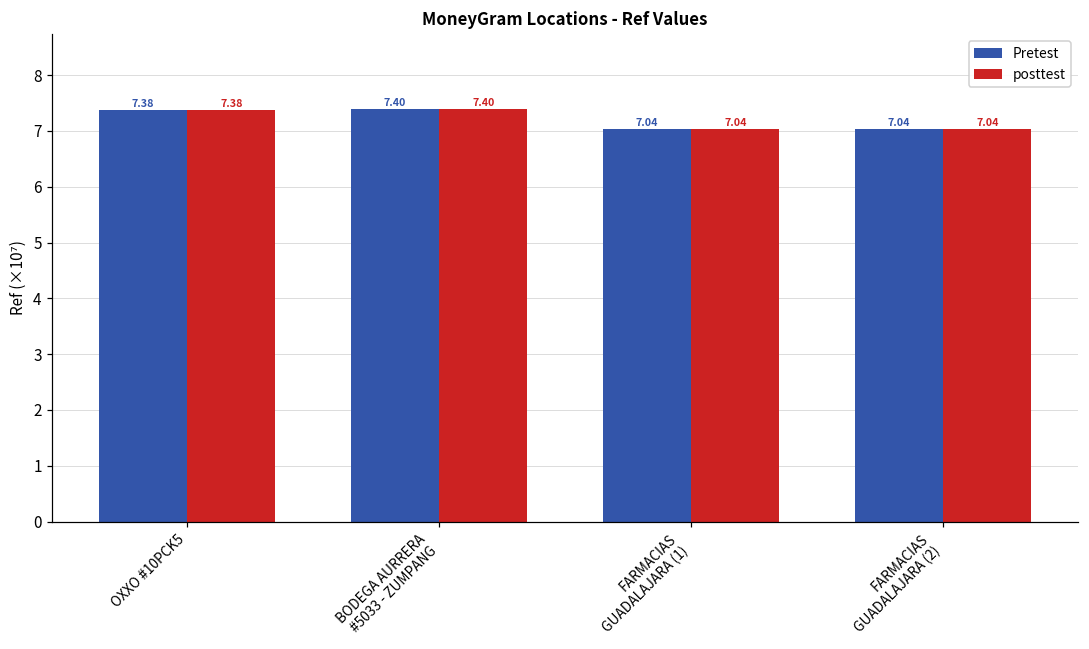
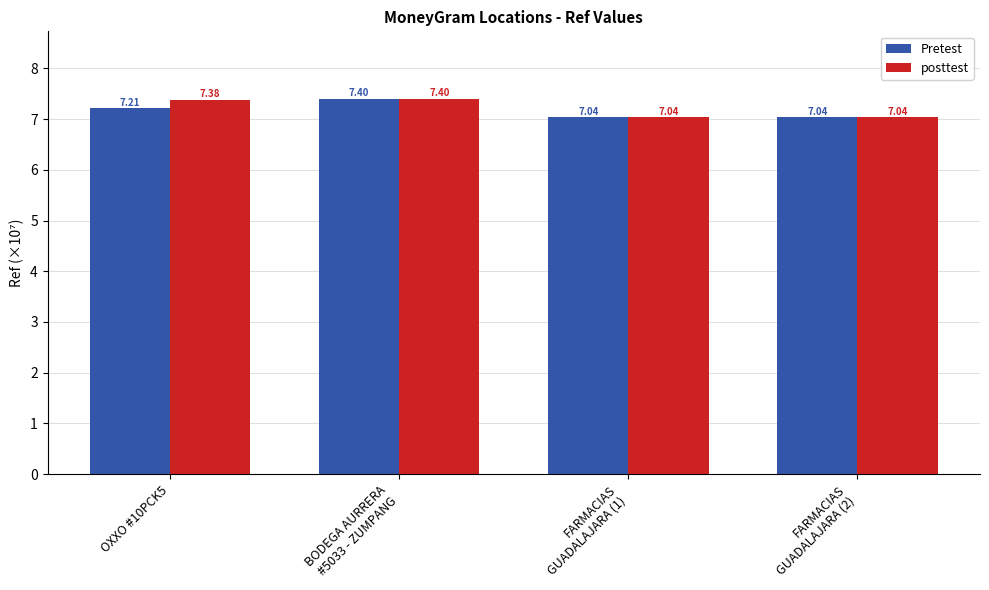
Pretest, OXXO #10PCK5: 7.38 -> 7.21
